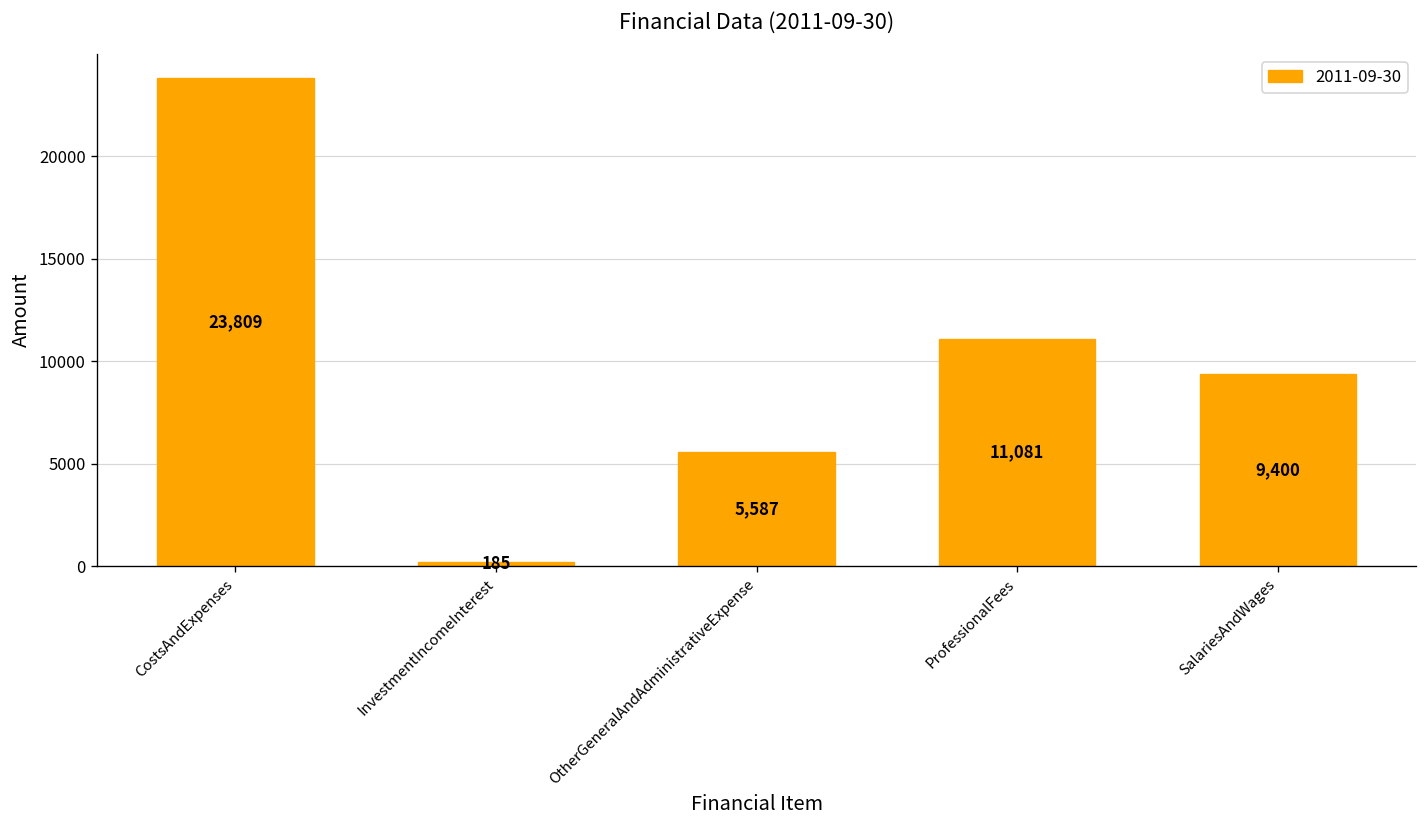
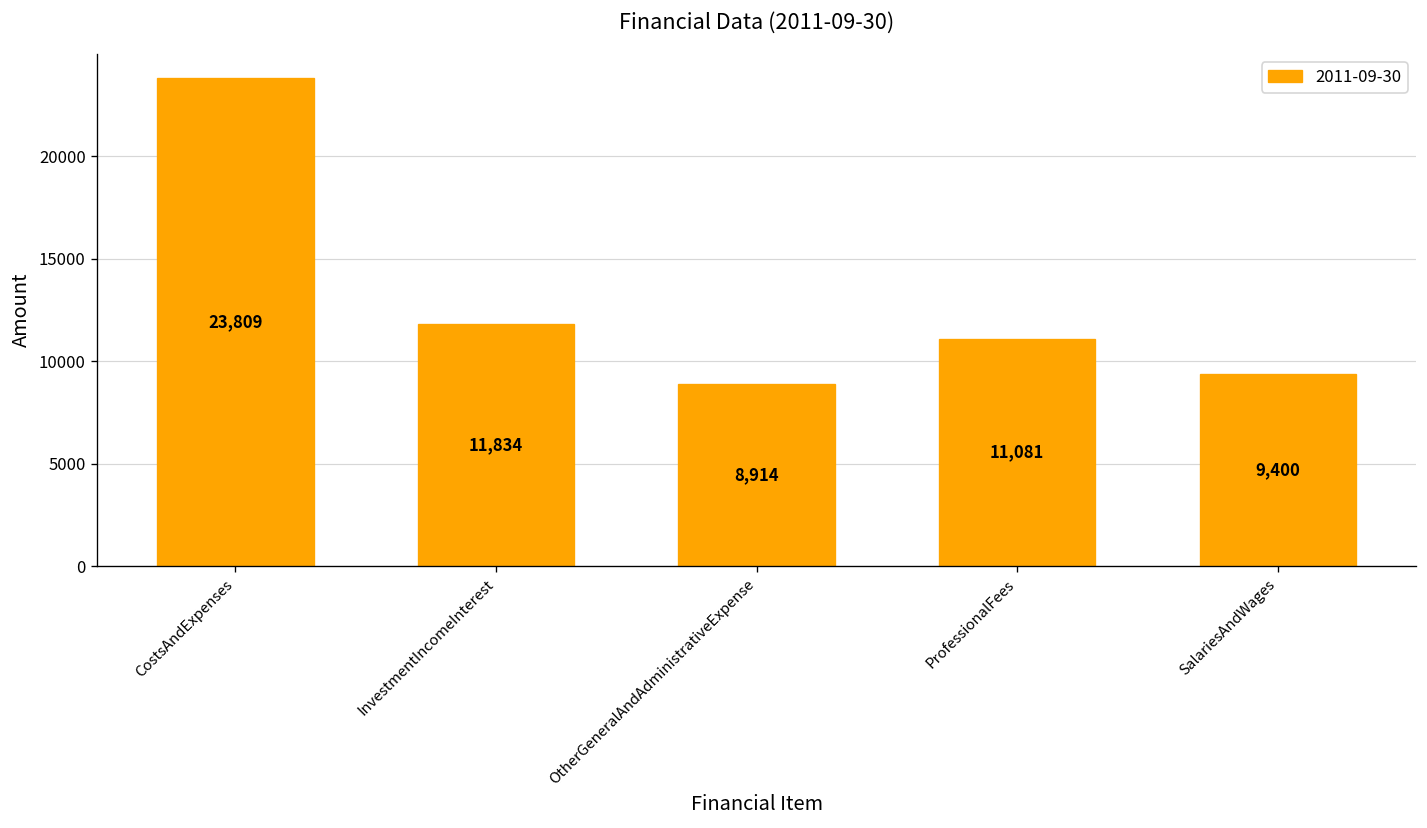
InvestmentIncomeInterest: 185 -> 11,834
OtherGeneralAndAdministrativeExpense: 5,587 -> 8,914
